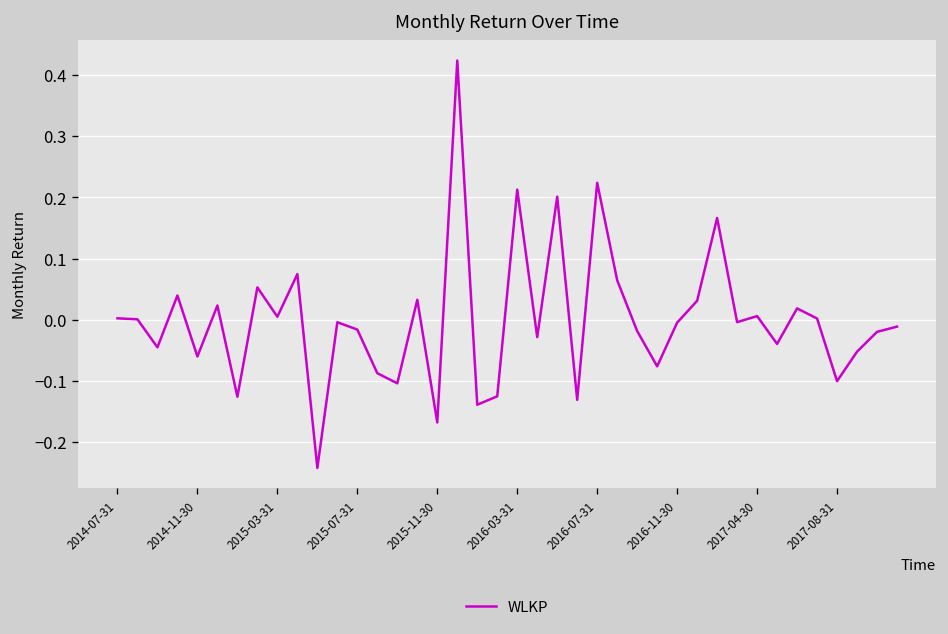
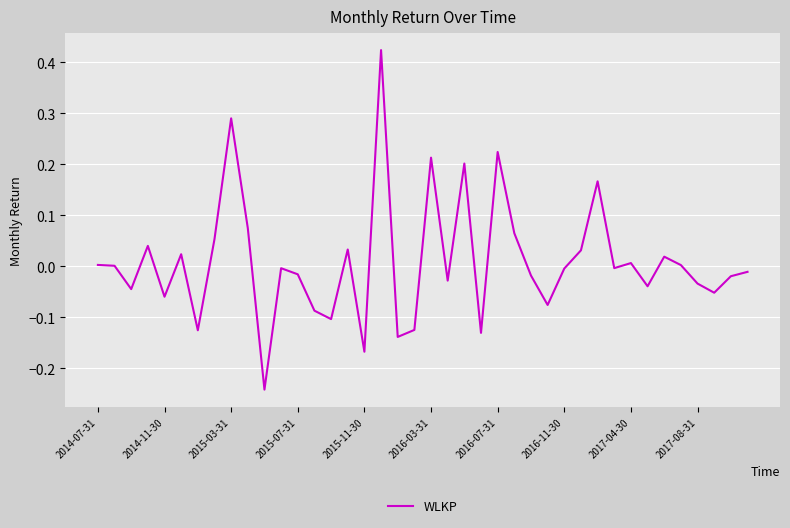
2015-03-31: 0.00 -> 0.29
2017-08-31: -0.10 -> -0.03
